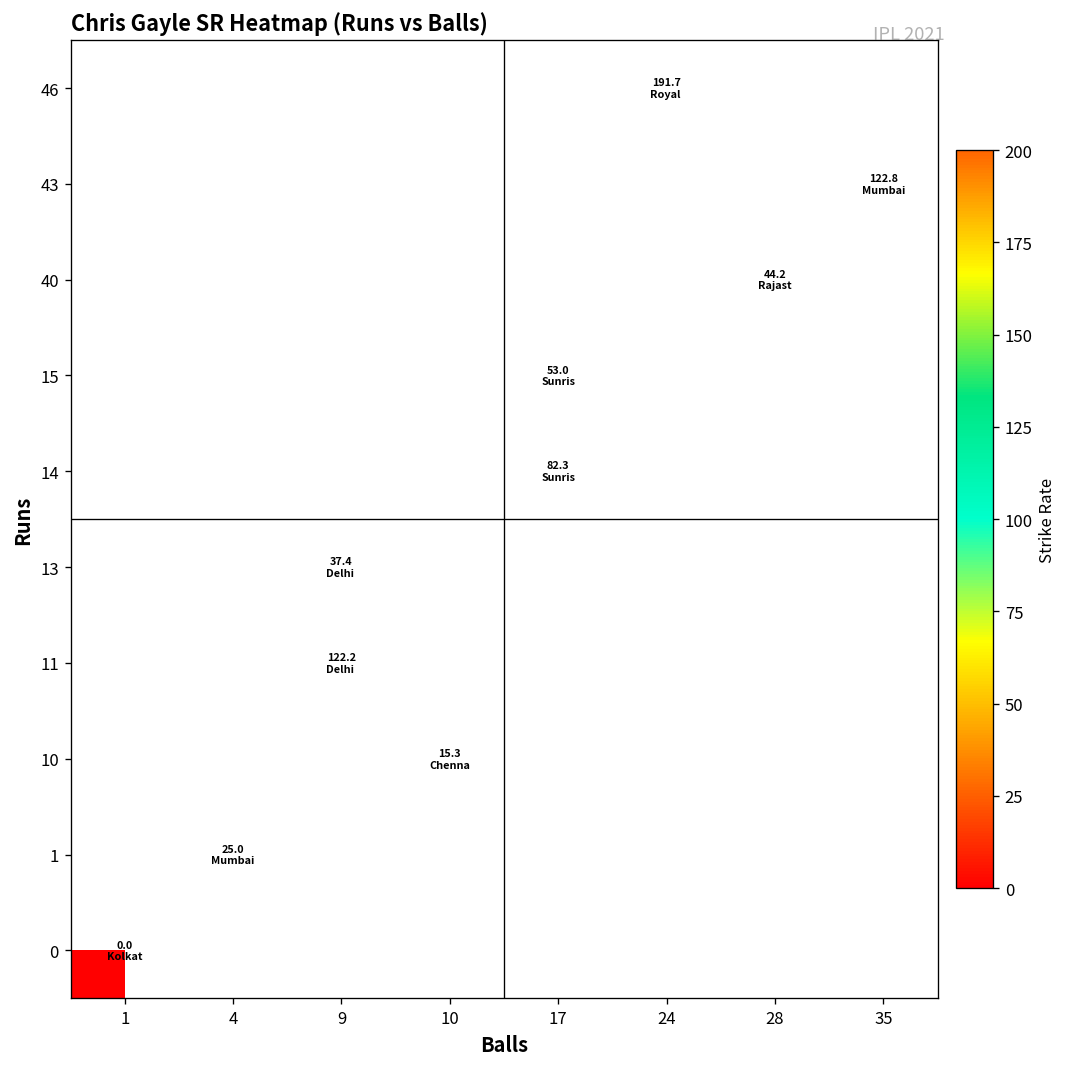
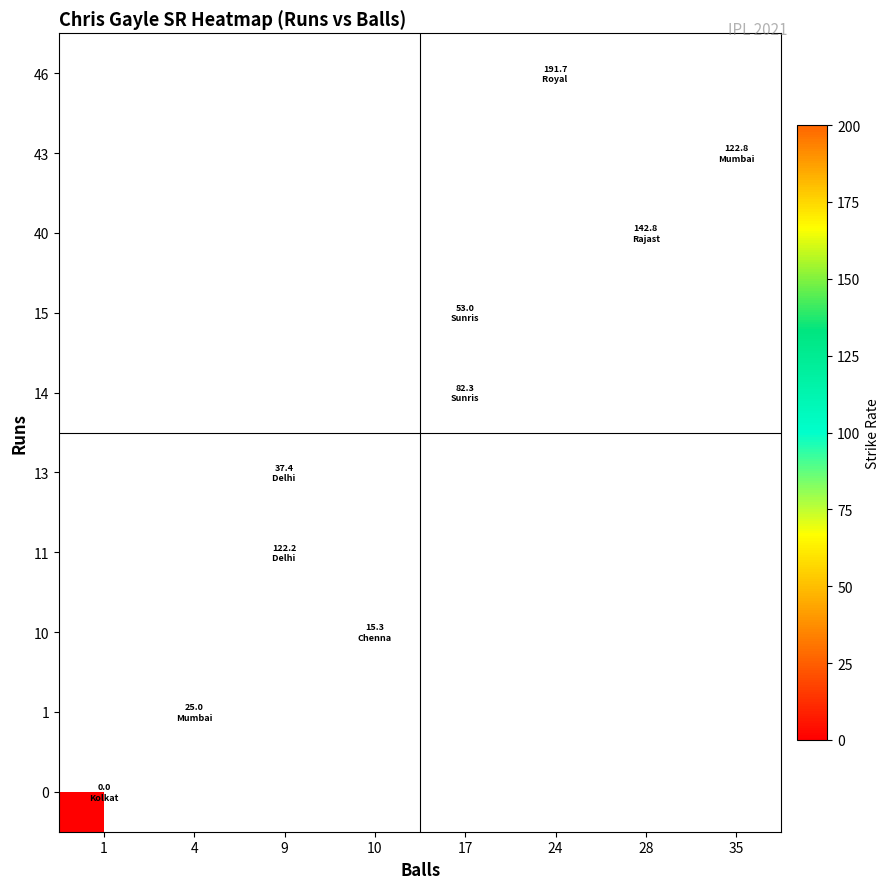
40, 28: 44.2 -> 142.8
